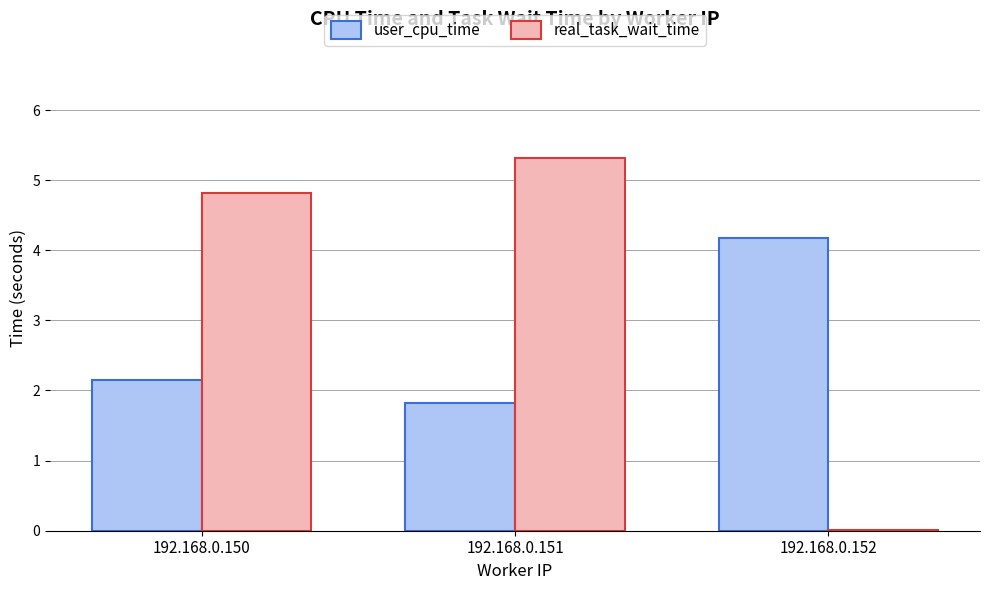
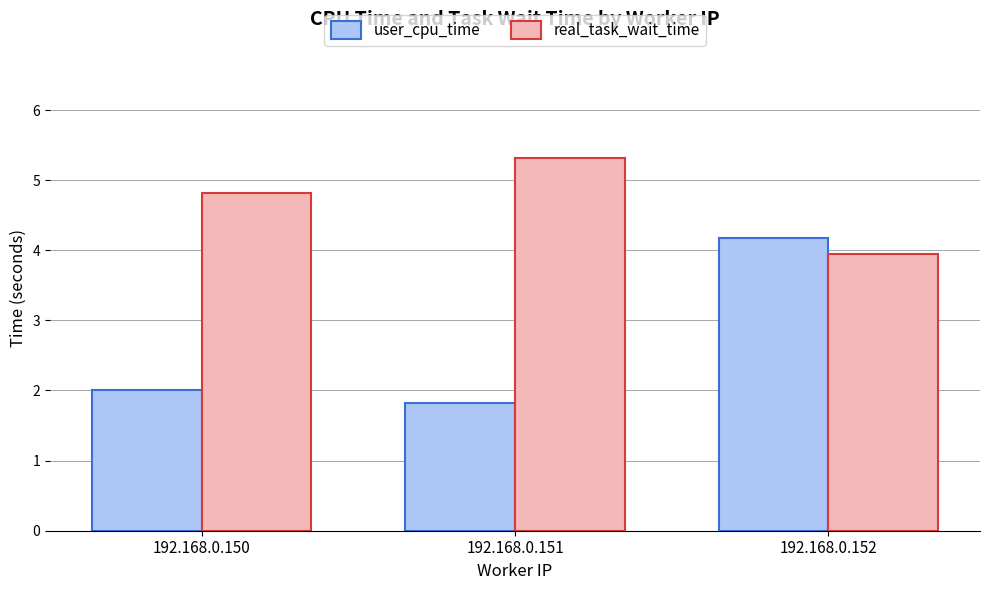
user_cpu_time, 192.168.0.150: 2.1 -> 2.0
real_task_wait_time, 192.168.0.152: 0.0 -> 3.9
